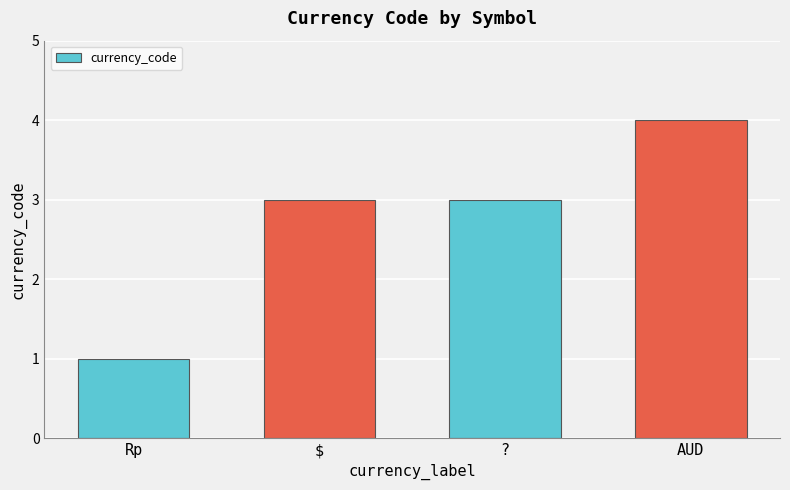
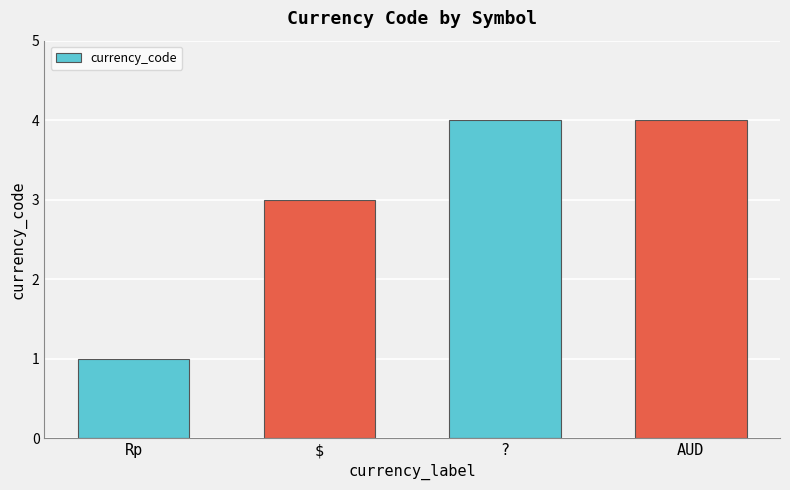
?: 3 -> 4
